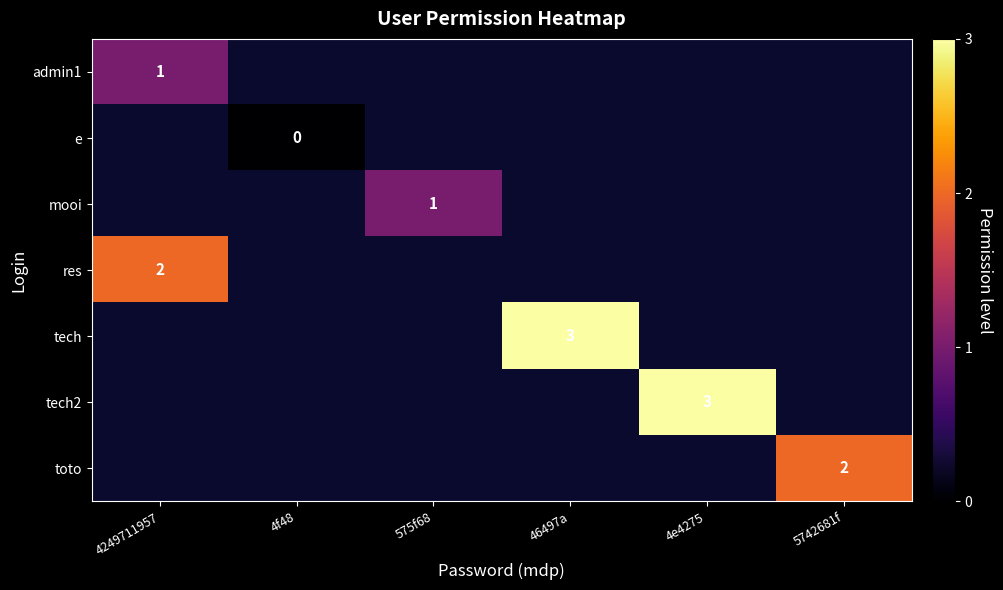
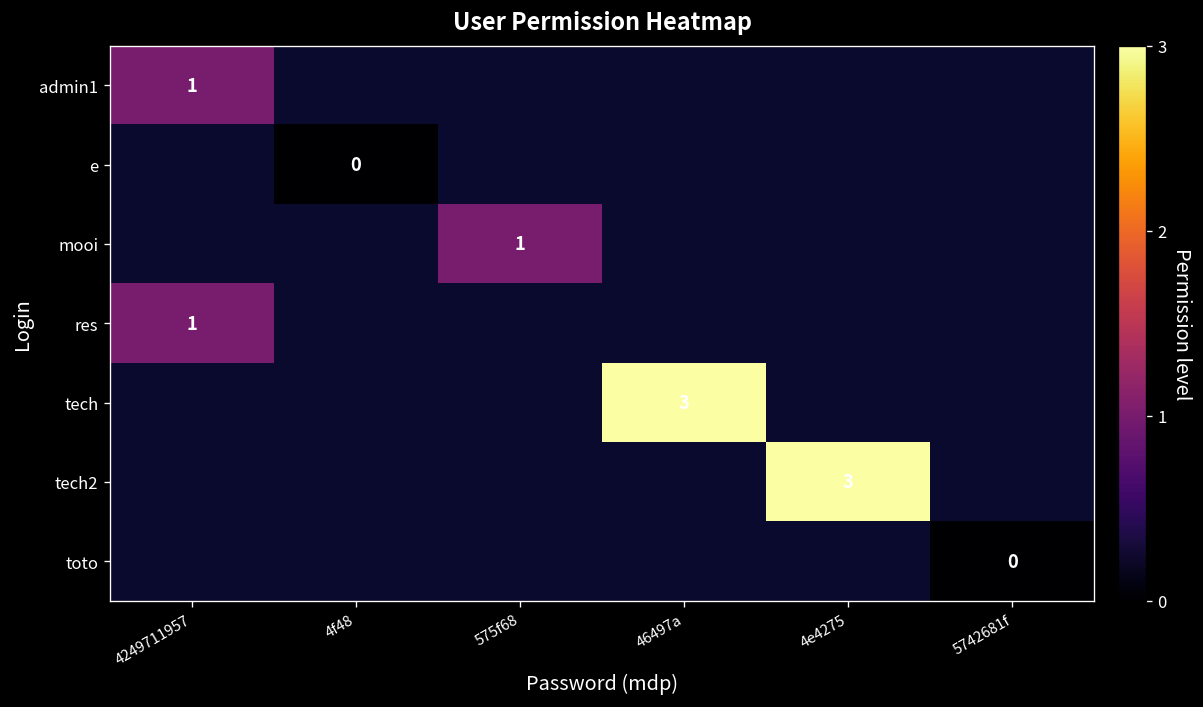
res, 4249711957: 2 -> 1
toto, 5742681f: 2 -> 0
